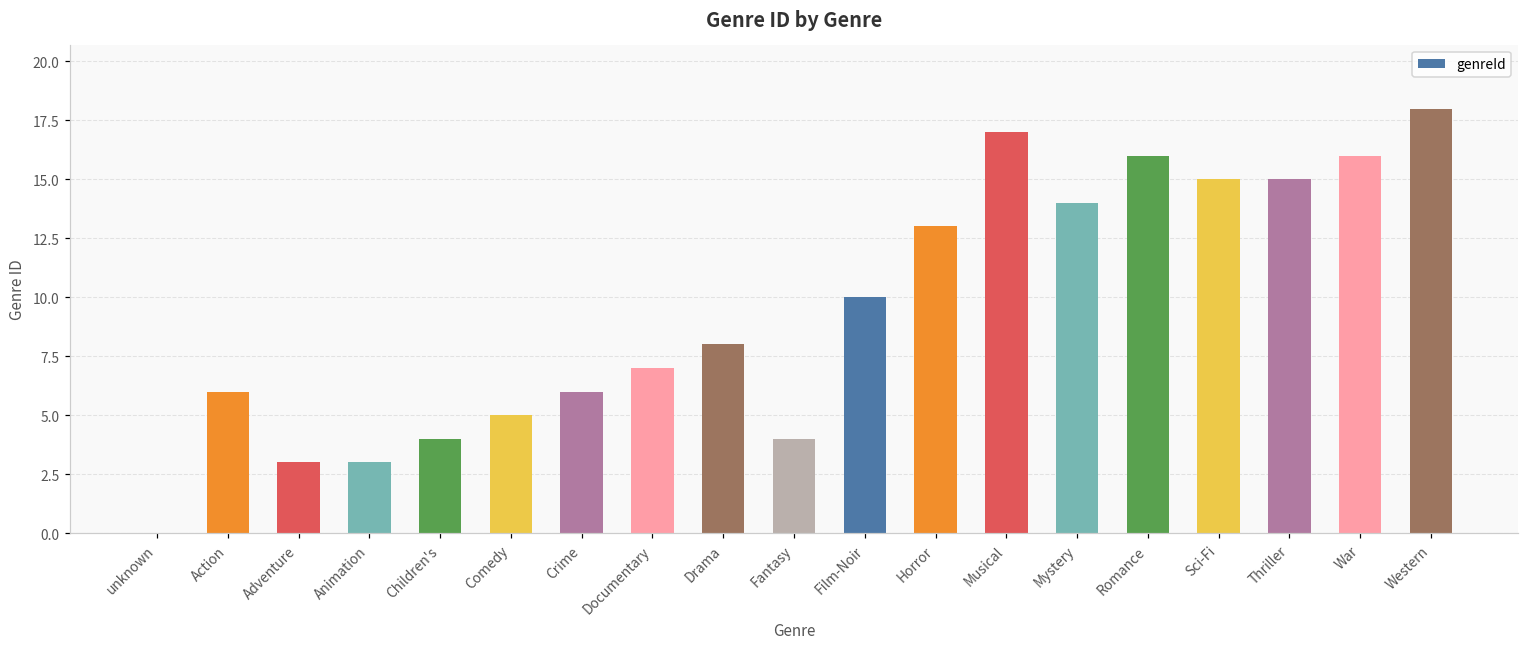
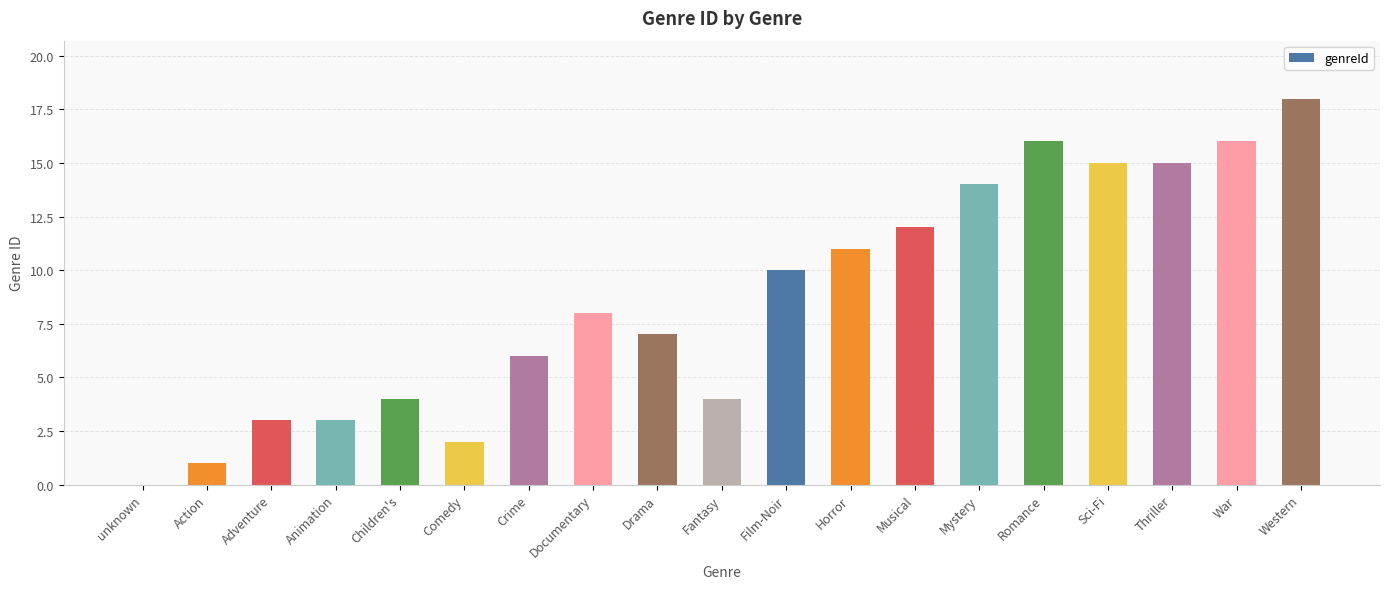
Action: 6 -> 1
Comedy: 5 -> 2
Documentary: 7 -> 8
Drama: 8 -> 7
Horror: 13 -> 11
Musical: 17 -> 12
